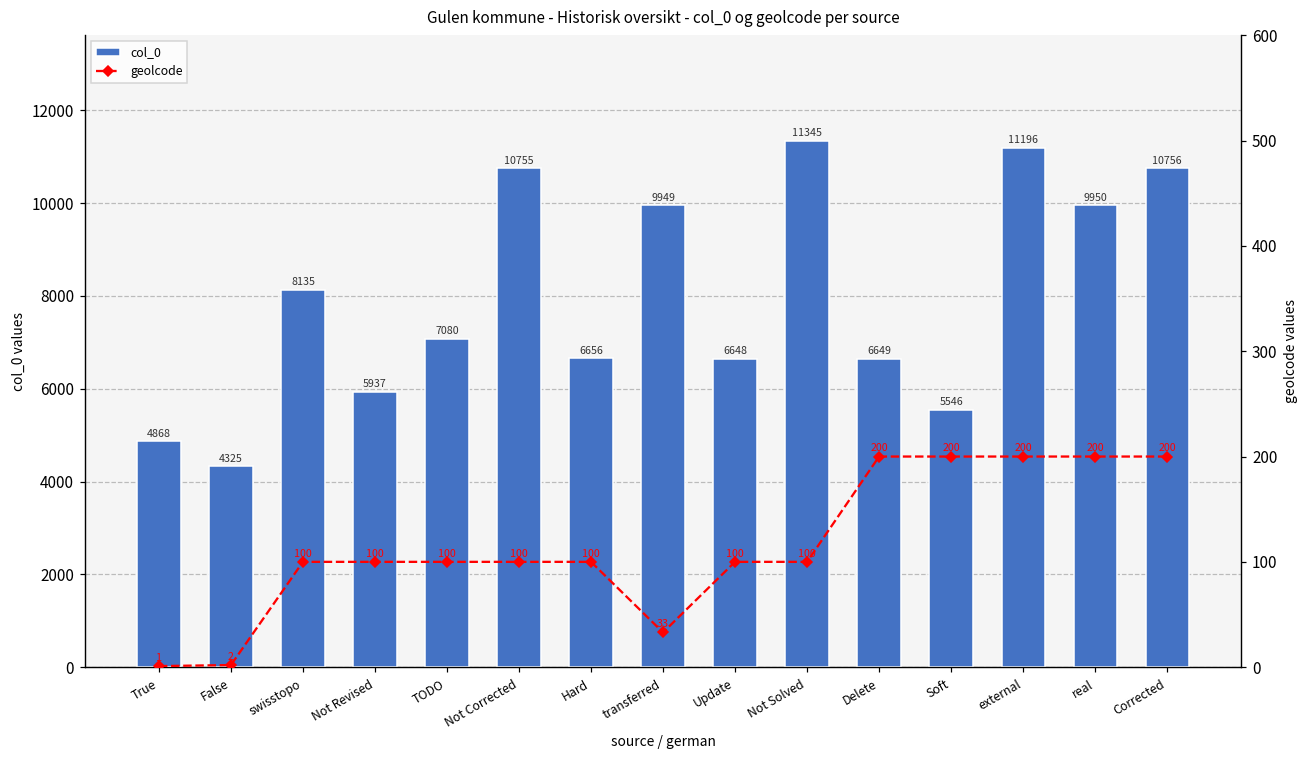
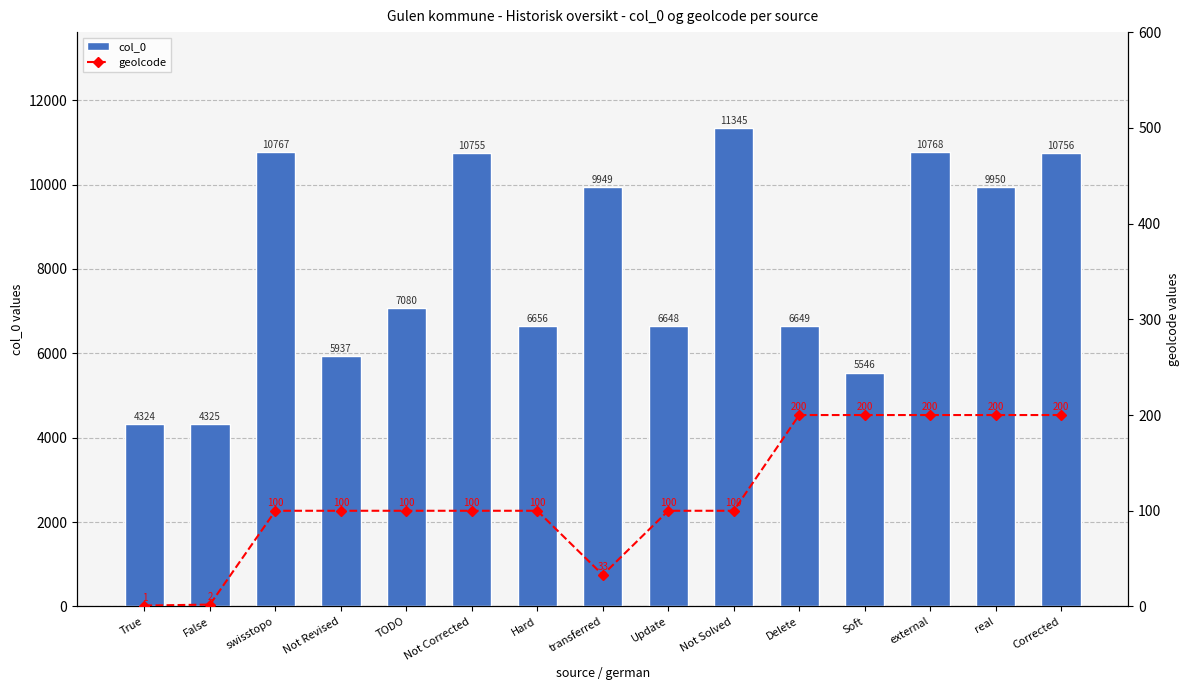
col_0, True: 4868 -> 4324
col_0, swisstopo: 8135 -> 10767
col_0, external: 11196 -> 10768
